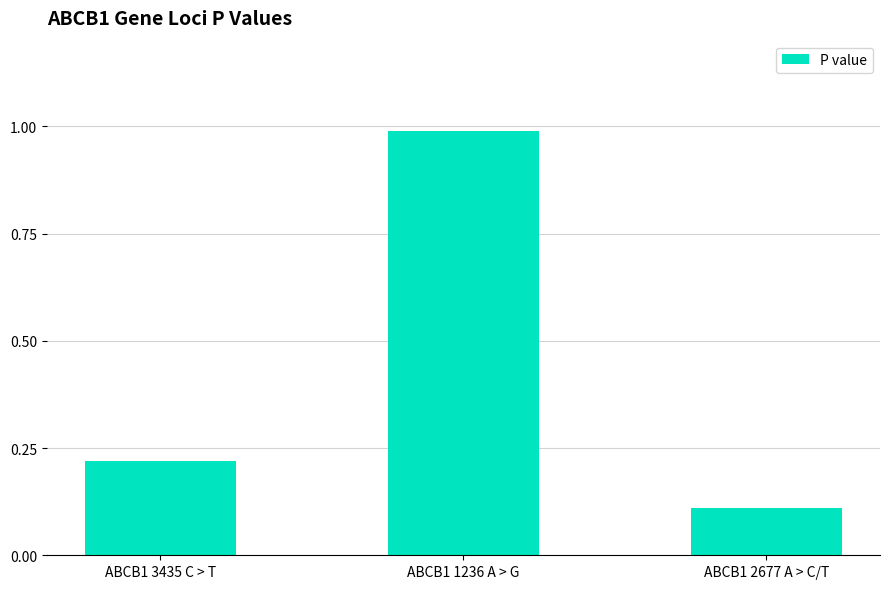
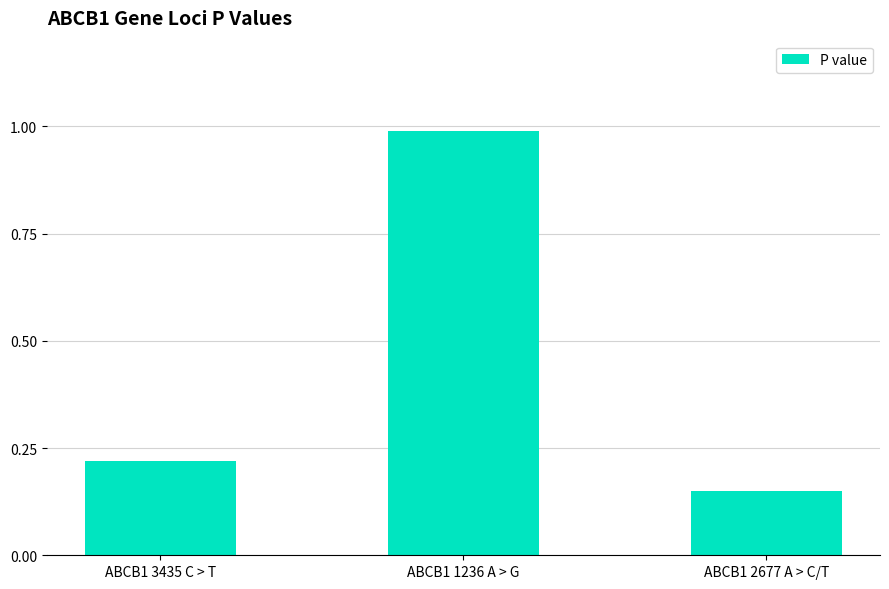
ABCB1 2677 A > C/T: 0.11 -> 0.15
